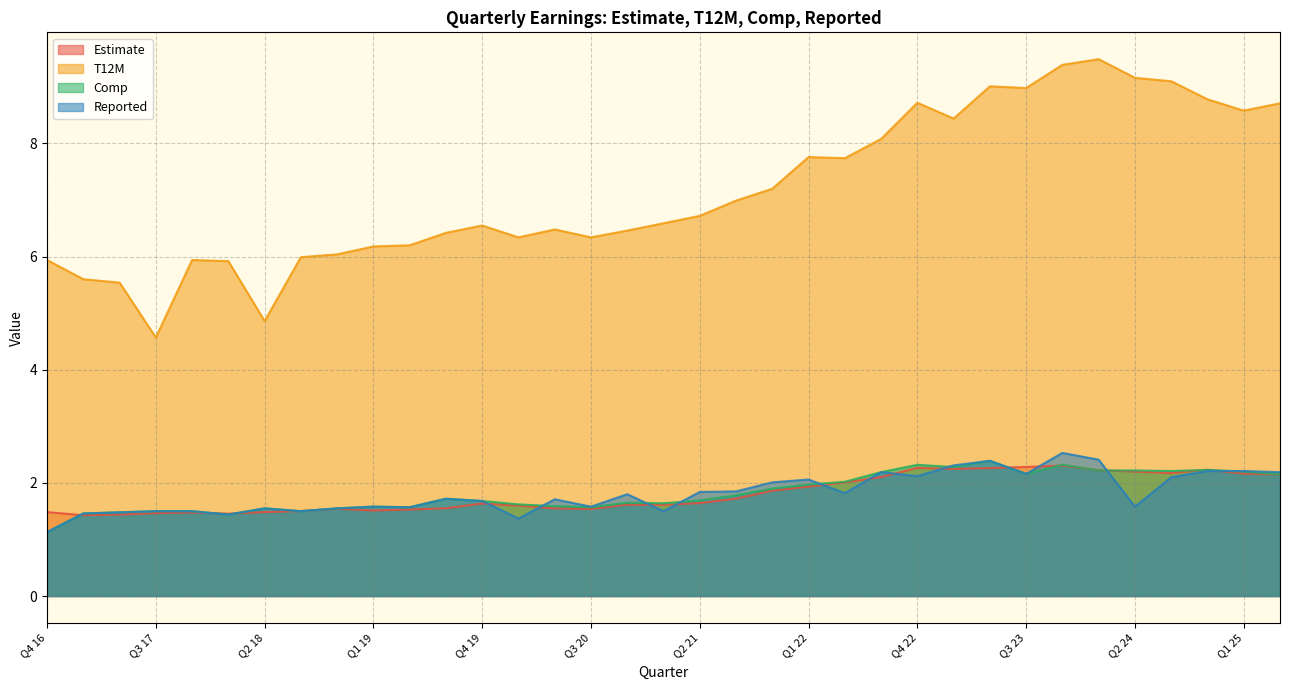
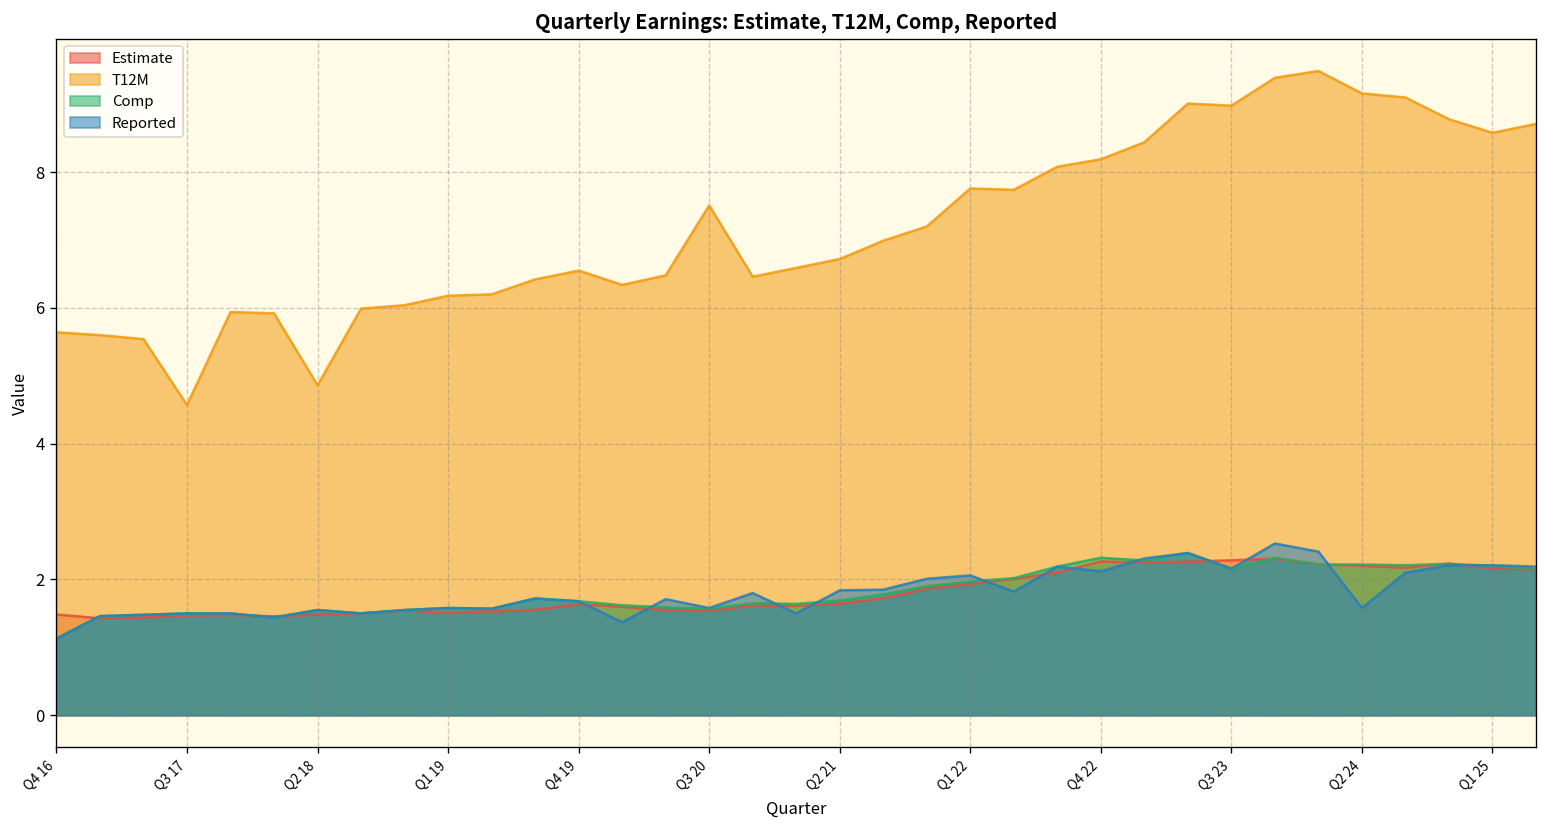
T12M, Q4 16: 5.9 -> 5.6
T12M, Q3 20: 6.3 -> 7.5
T12M, Q4 22: 8.7 -> 8.2
